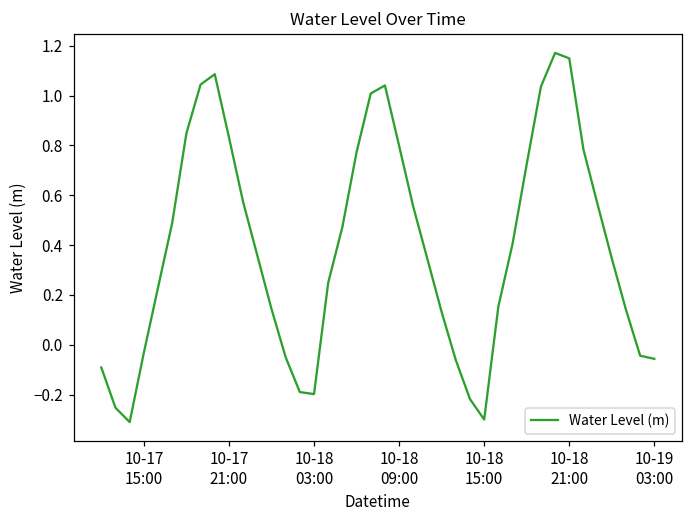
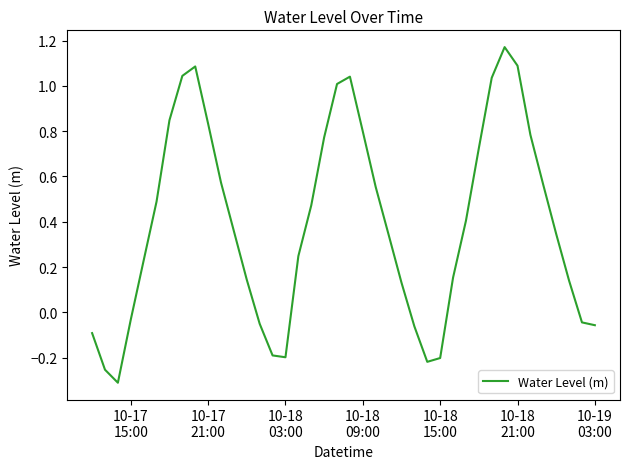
10-18 15:00: -0.30 -> -0.20
10-18 21:00: 1.15 -> 1.09
